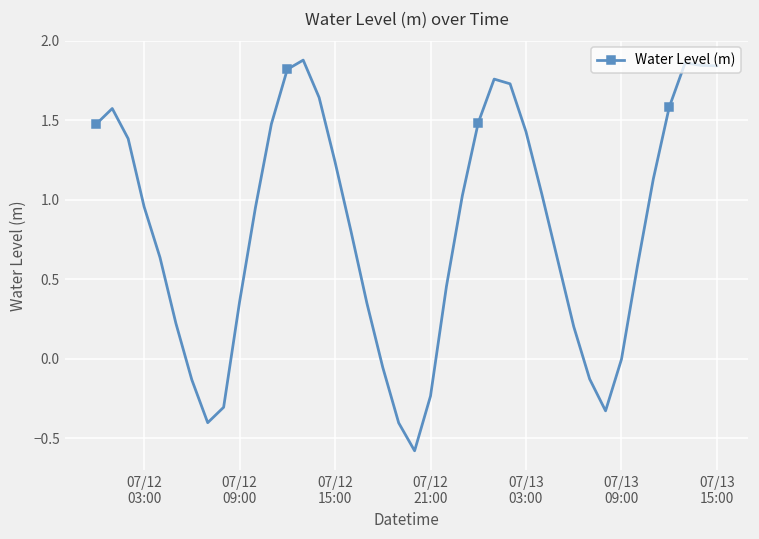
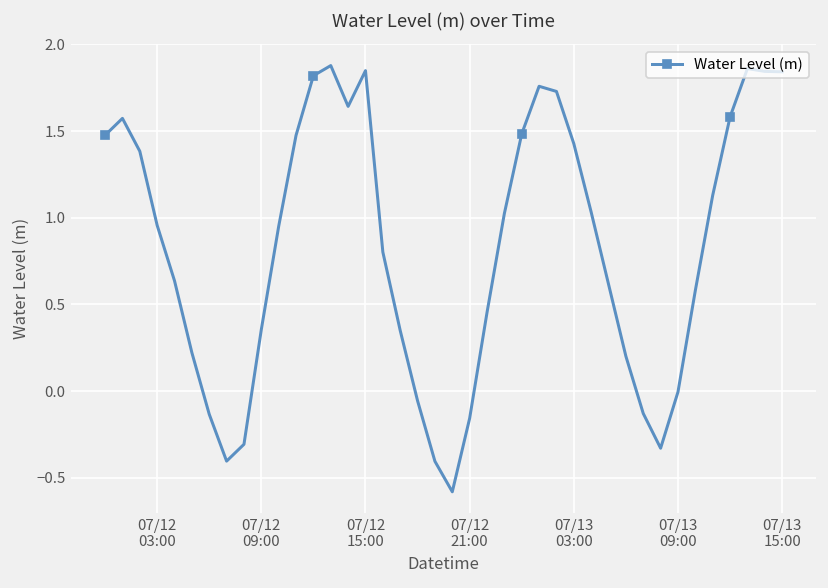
07/12 15:00: 1.24 -> 1.85
07/12 21:00: -0.24 -> -0.16
